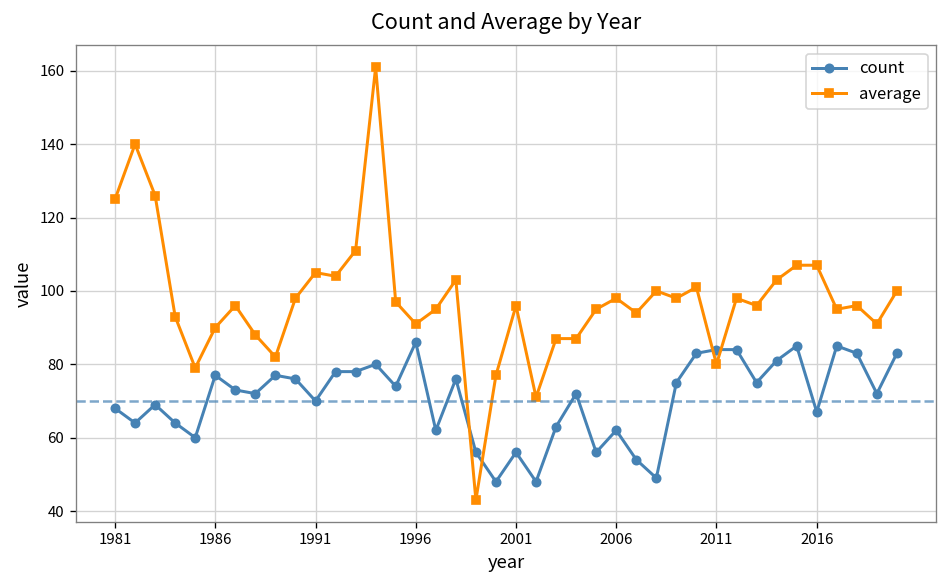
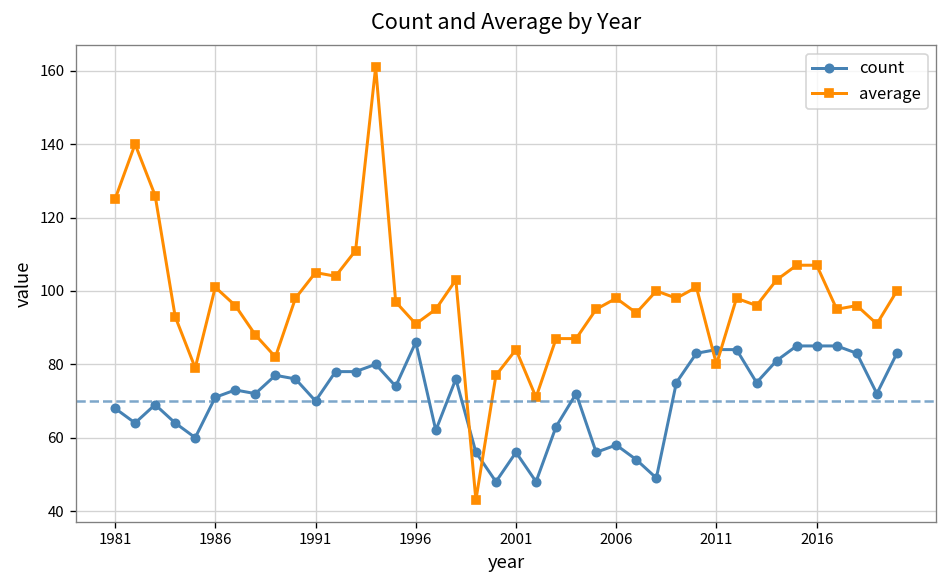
count, 1986: 77 -> 71
average, 1986: 90 -> 101
average, 2001: 96 -> 84
count, 2006: 62 -> 58
count, 2016: 67 -> 85
